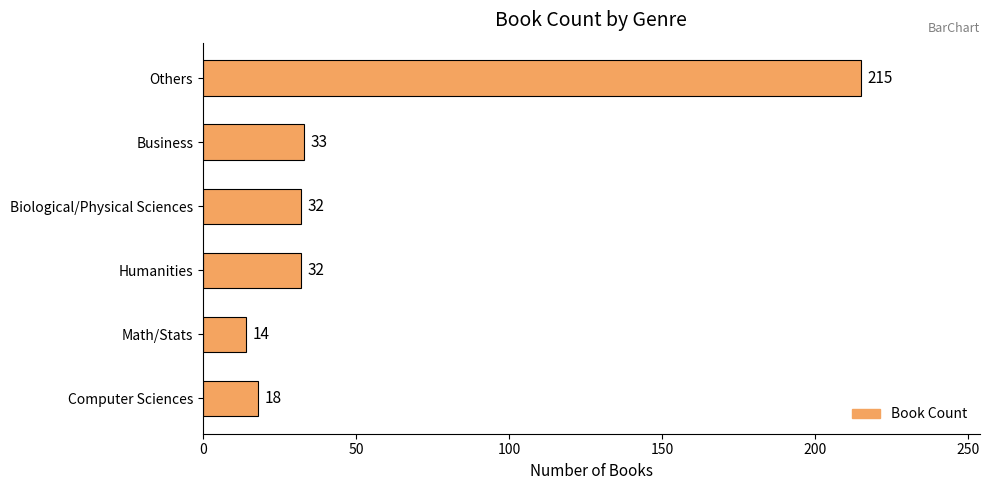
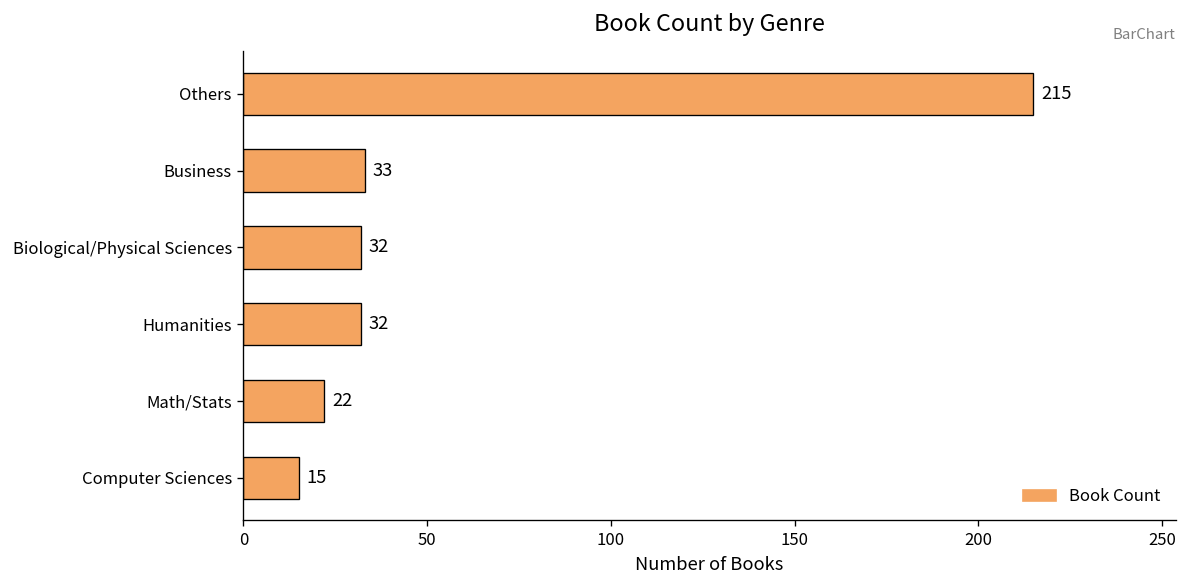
Math/Stats: 14 -> 22
Computer Sciences: 18 -> 15
